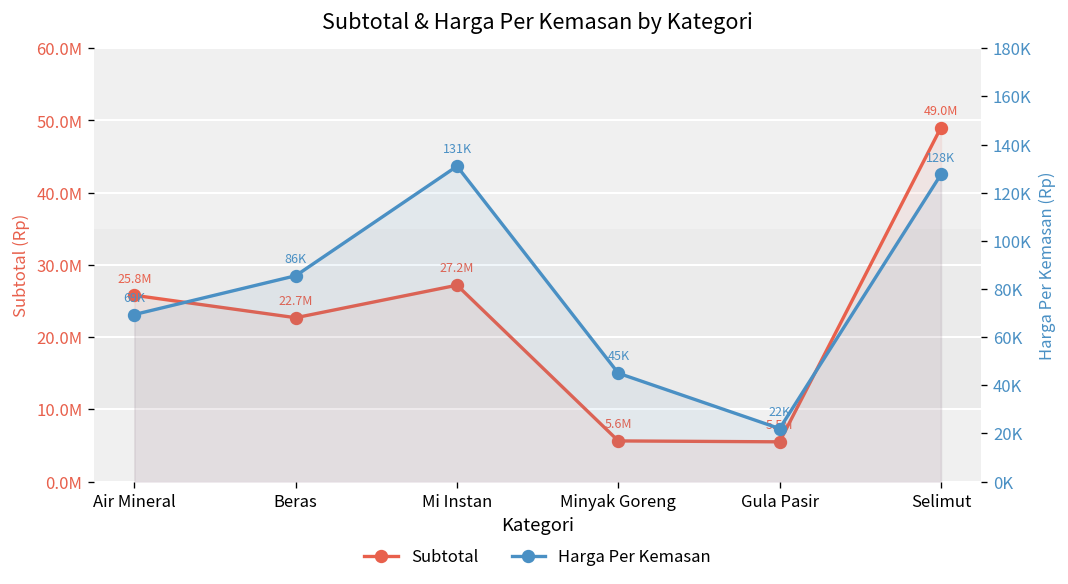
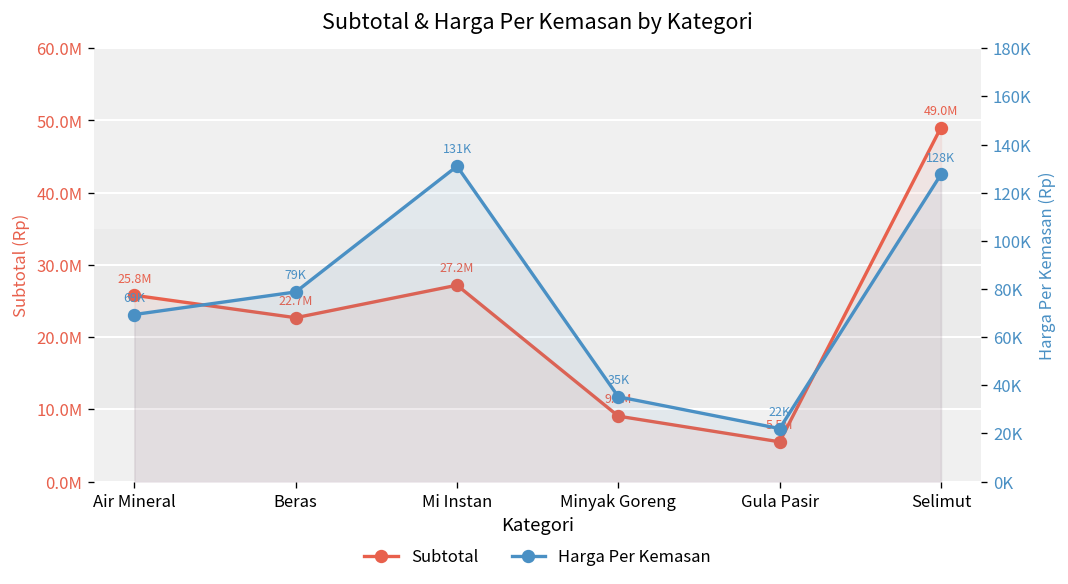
Subtotal, Minyak Goreng: 5.6M -> 9.1M
Harga Per Kemasan, Beras: 86K -> 79K
Harga Per Kemasan, Minyak Goreng: 45K -> 35K
